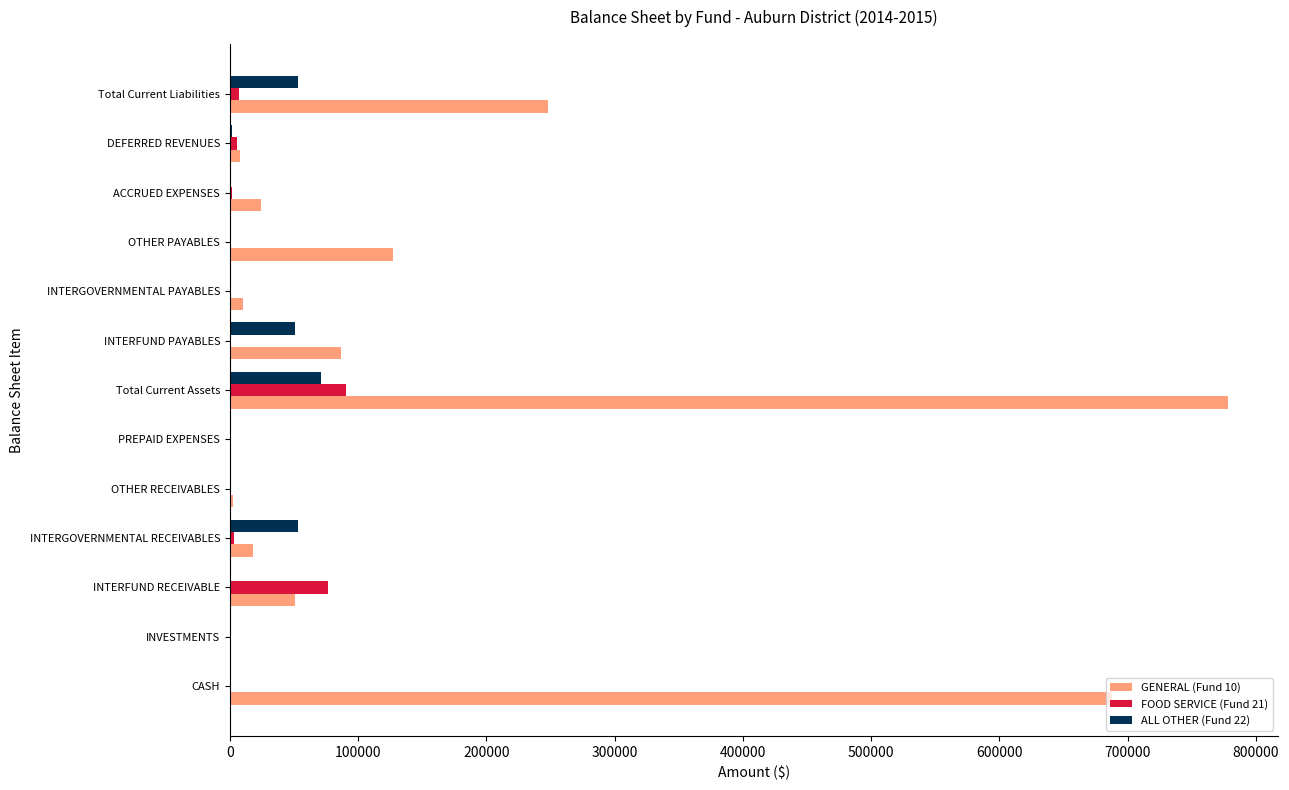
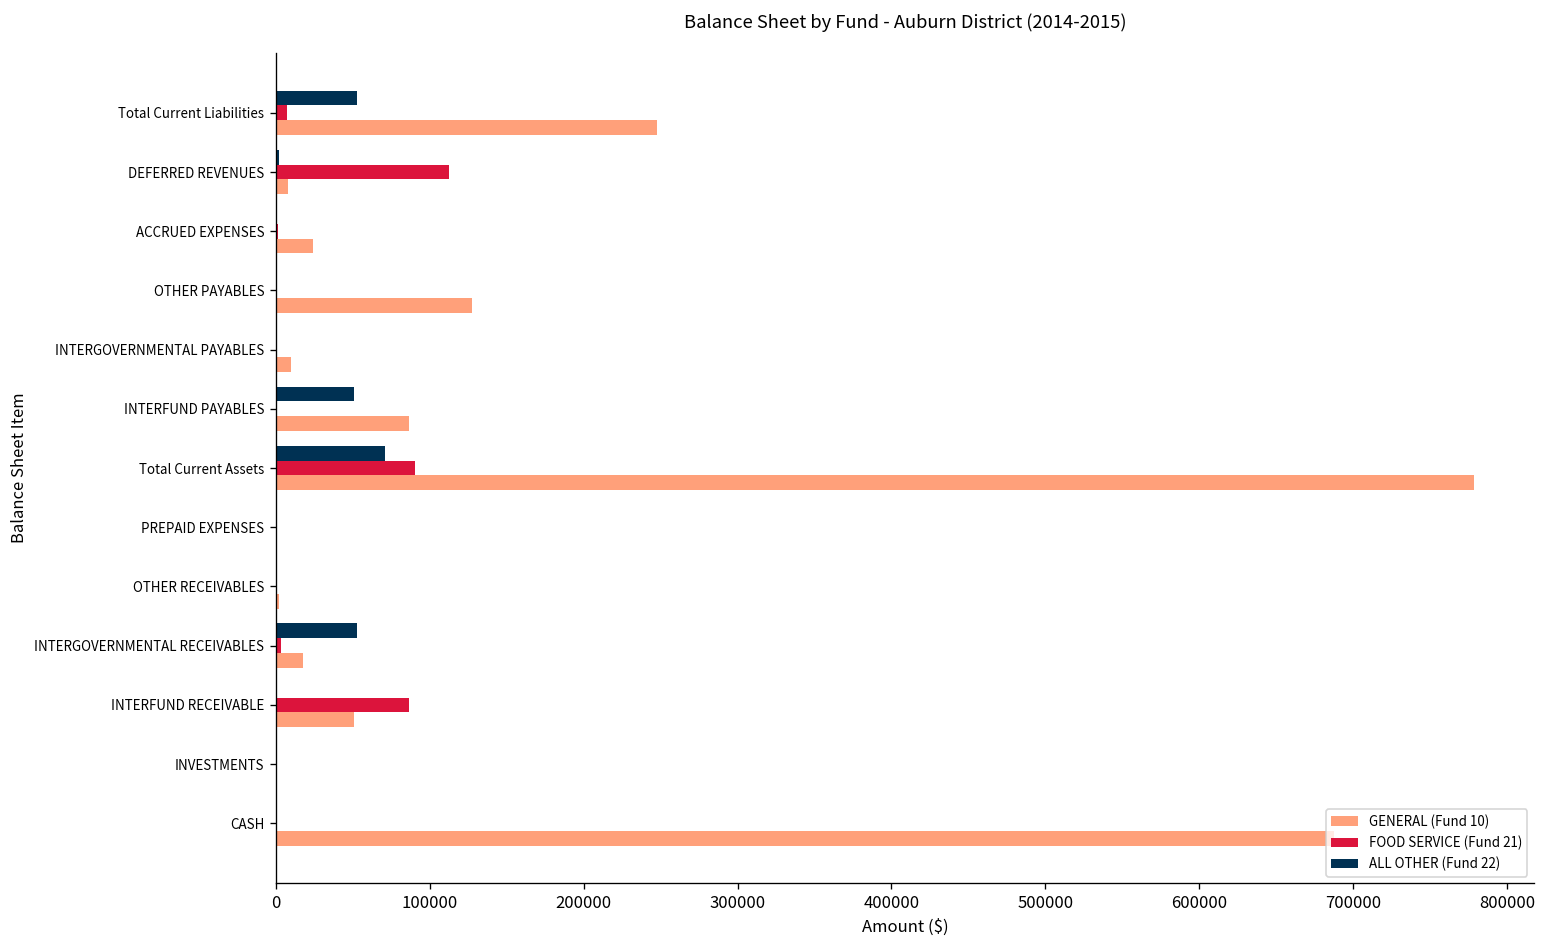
FOOD SERVICE (Fund 21), DEFERRED REVENUES: 6000 -> 112000
FOOD SERVICE (Fund 21), INTERFUND RECEIVABLE: 76000 -> 87000
